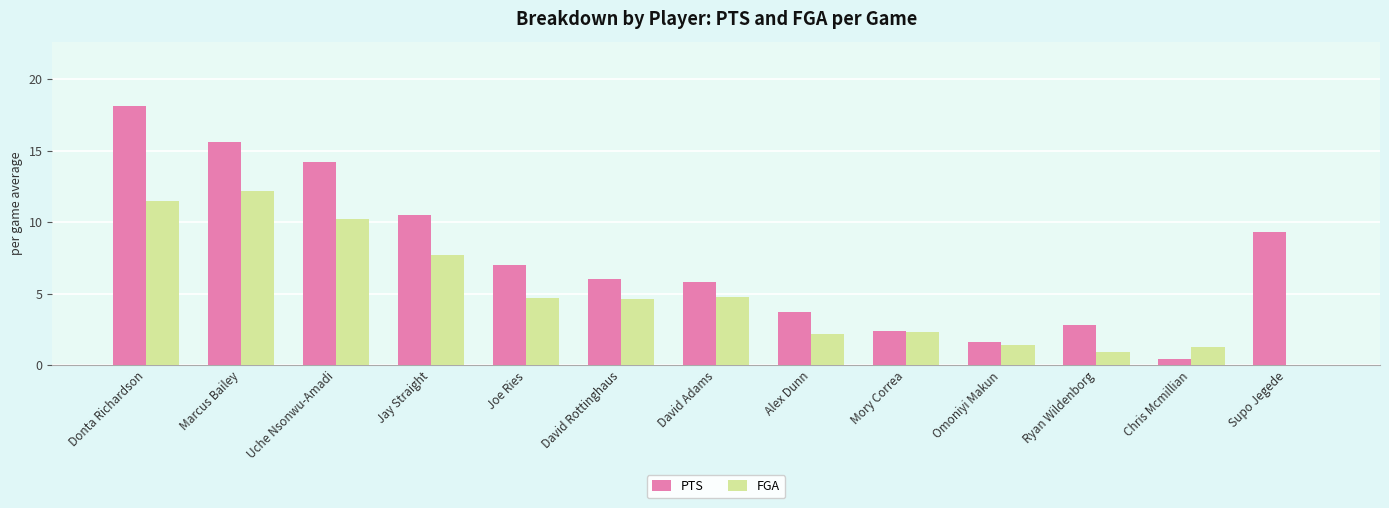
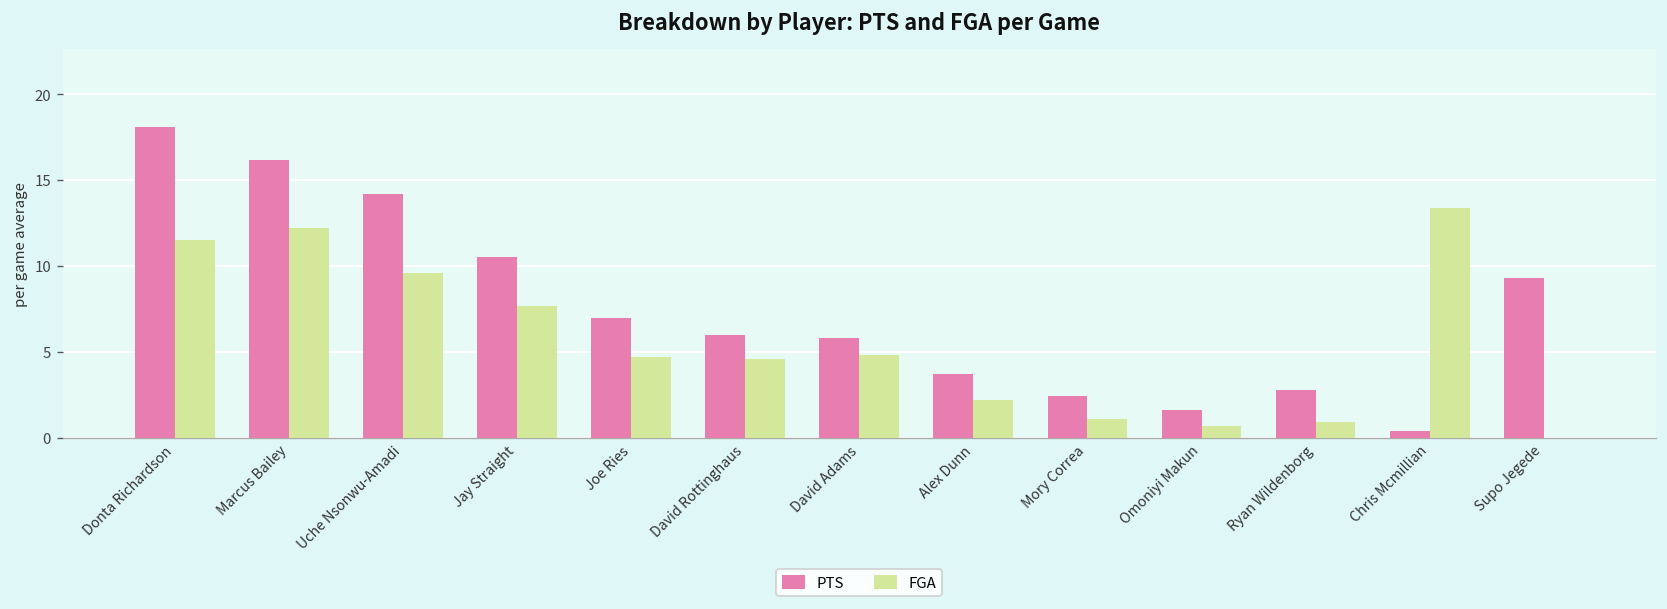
PTS, Marcus Bailey: 15.6 -> 16.2
FGA, Uche Nsonwu-Amadi: 10.2 -> 9.6
FGA, Mory Correa: 2.3 -> 1.1
FGA, Omoniyi Makun: 1.4 -> 0.7
FGA, Chris Mcmillian: 1.3 -> 13.4
